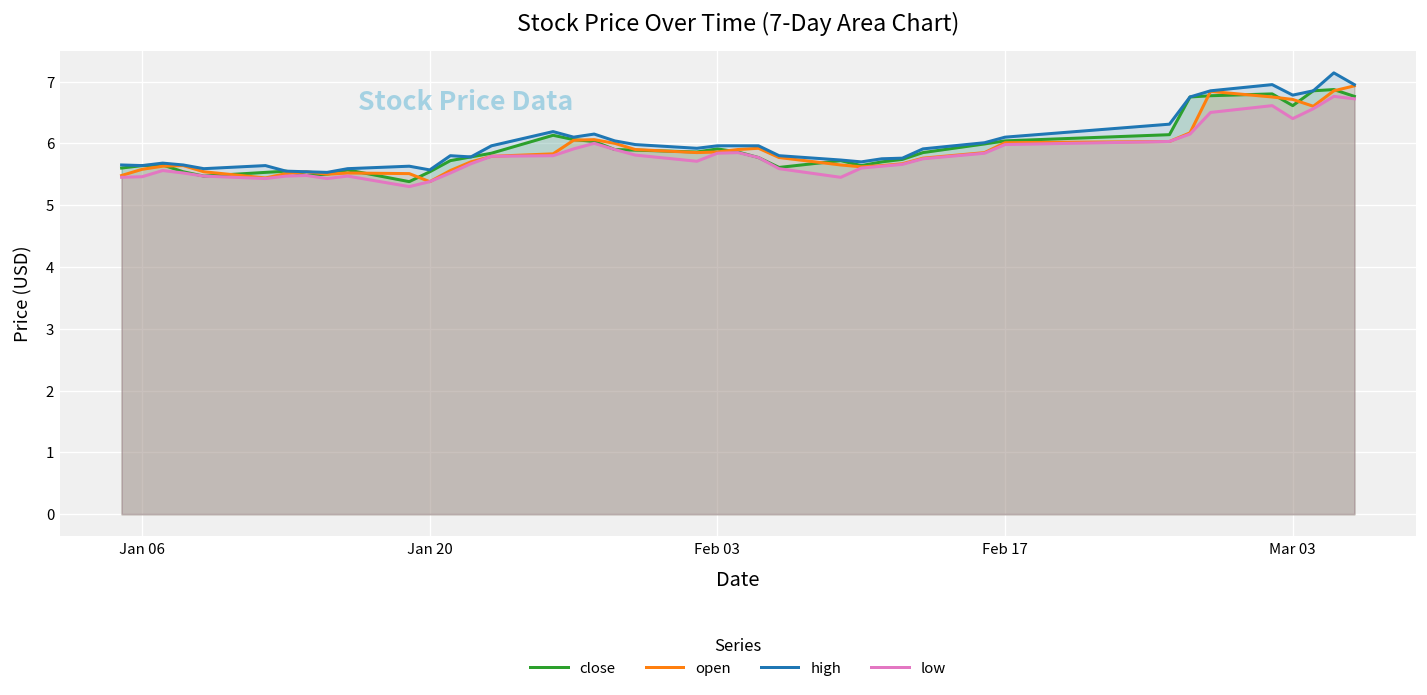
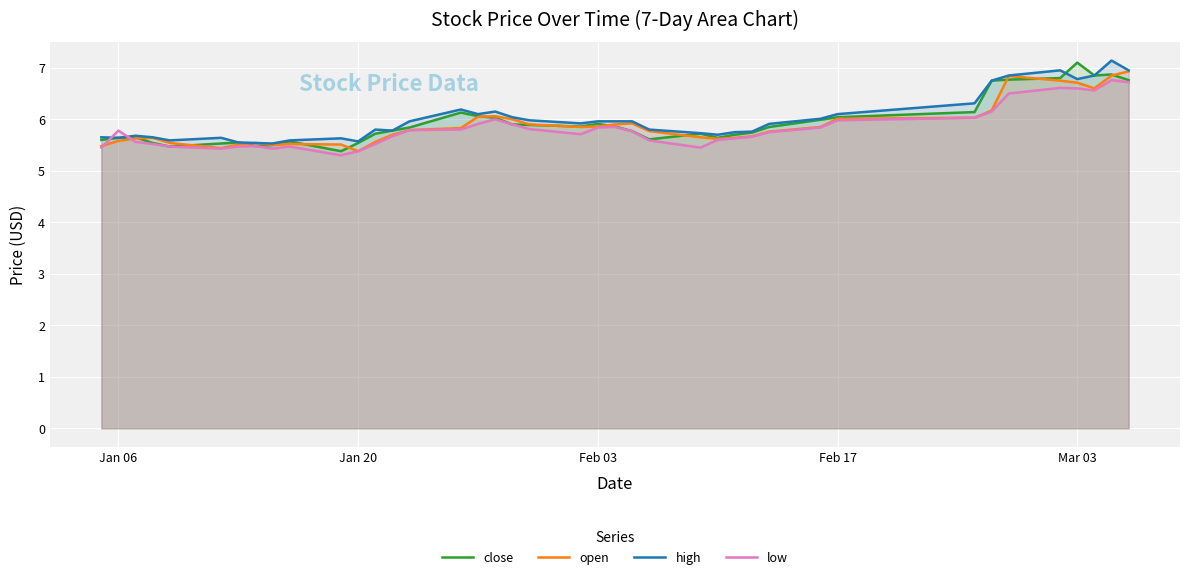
low, Jan 06: 5.5 -> 5.8
close, Mar 03: 6.6 -> 7.1
low, Mar 03: 6.4 -> 6.6
